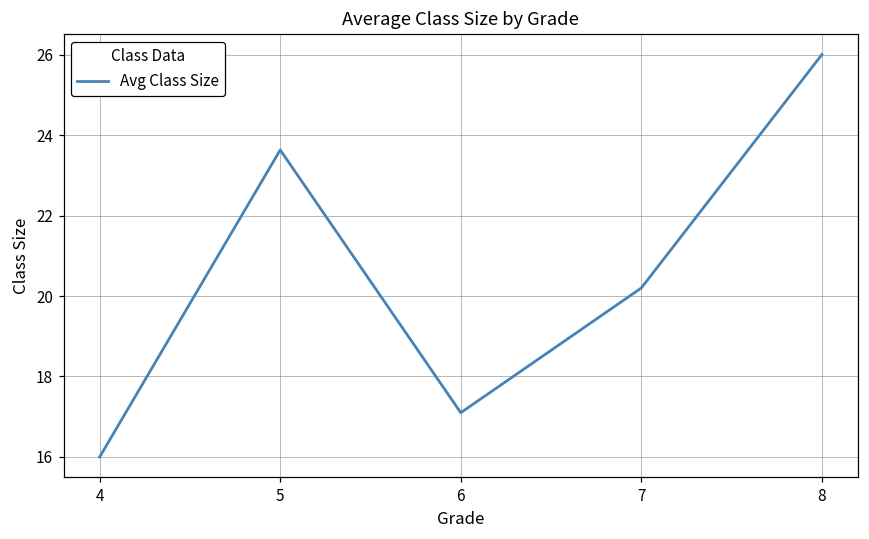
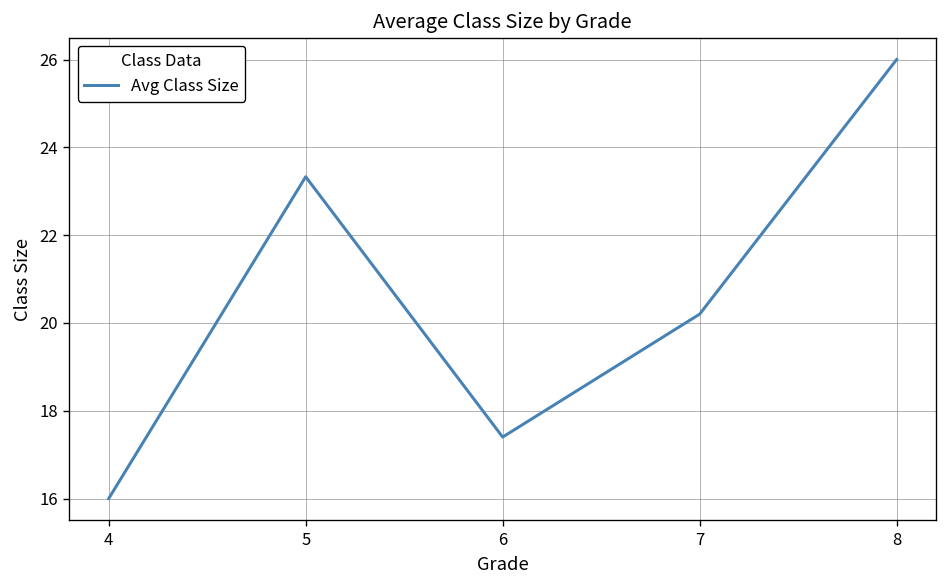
5: 23.6 -> 23.3
6: 17.1 -> 17.4
